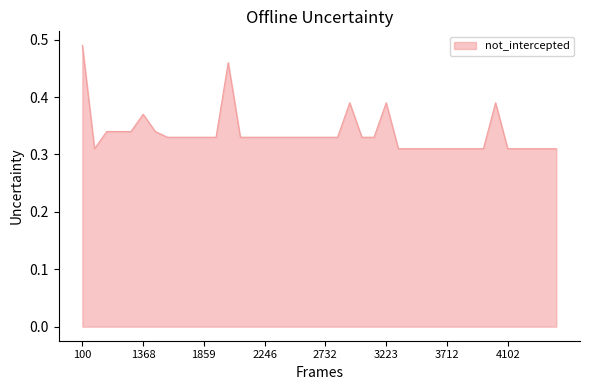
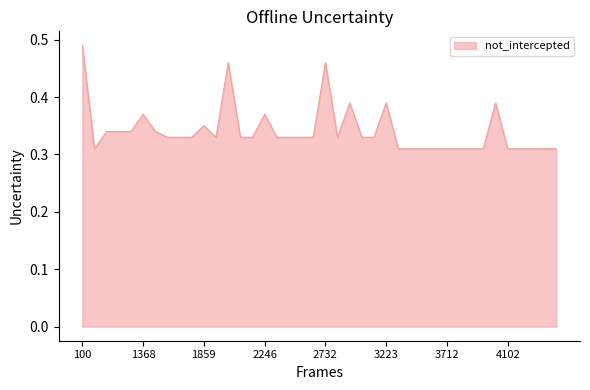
1859: 0.33 -> 0.35
2246: 0.33 -> 0.37
2732: 0.33 -> 0.46
